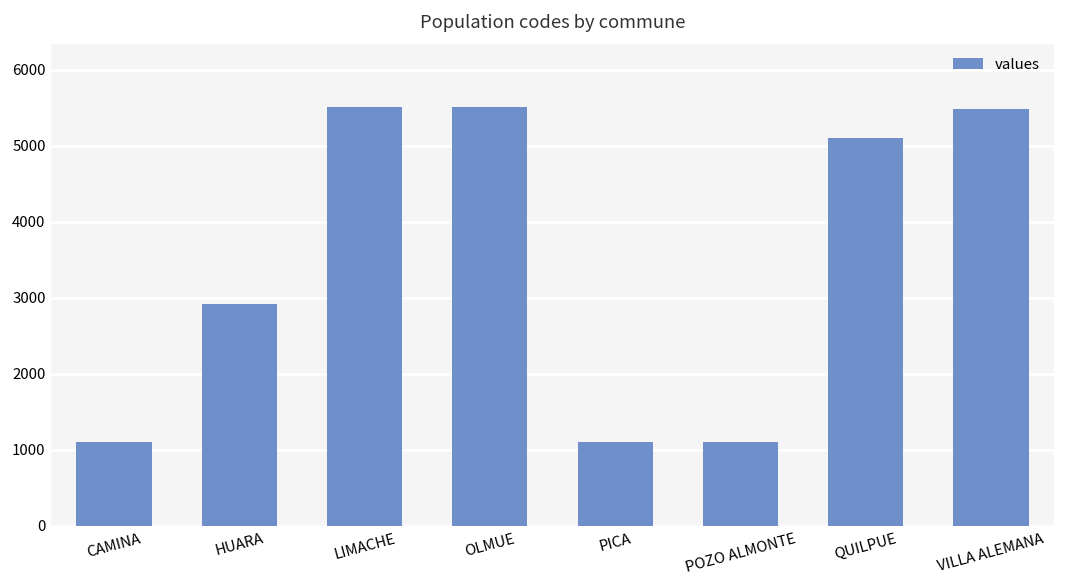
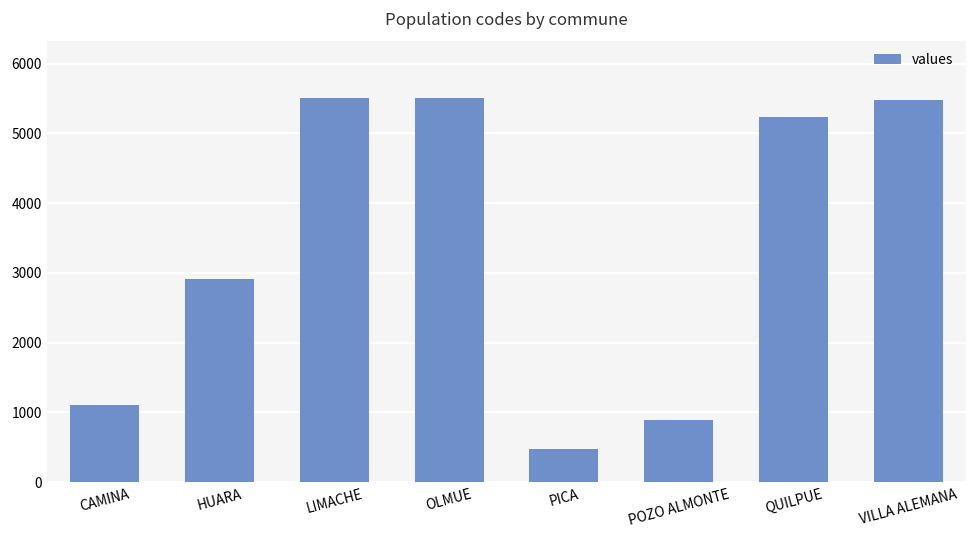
PICA: 1100 -> 500
POZO ALMONTE: 1100 -> 900
QUILPUE: 5100 -> 5200
